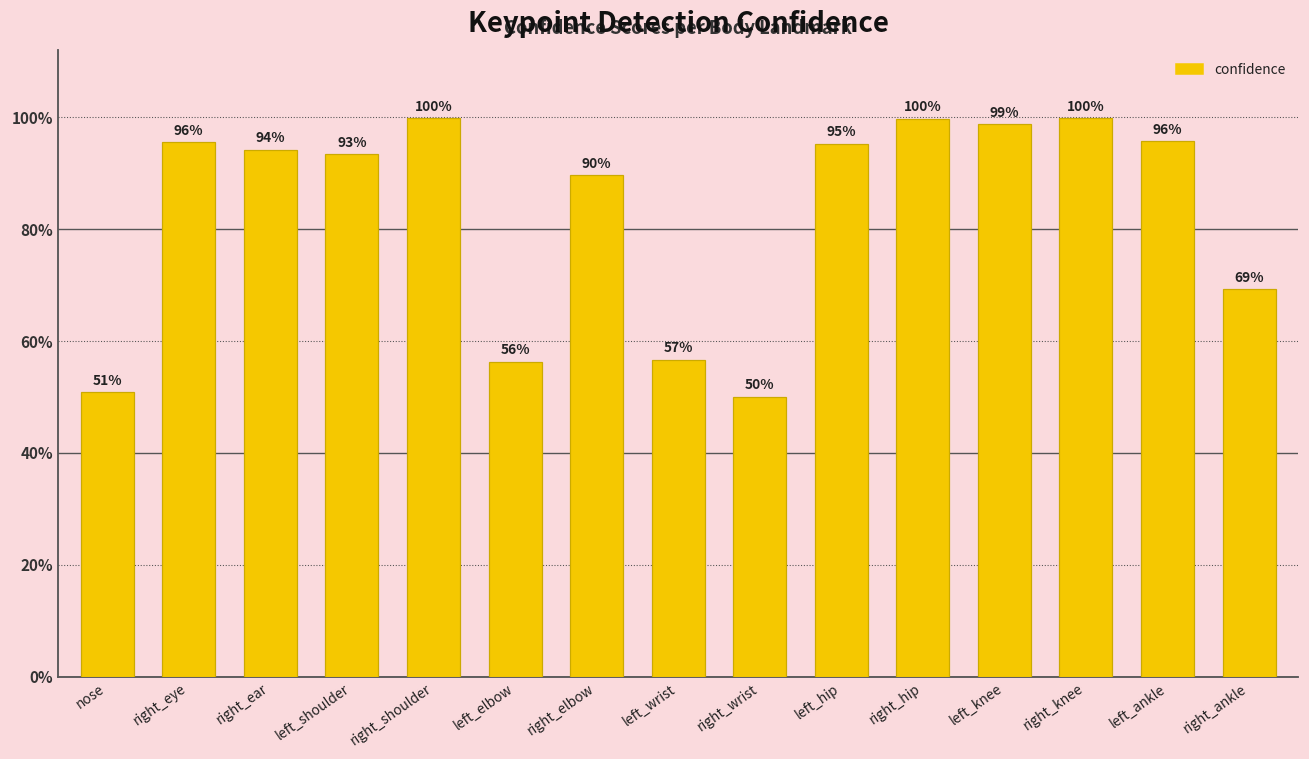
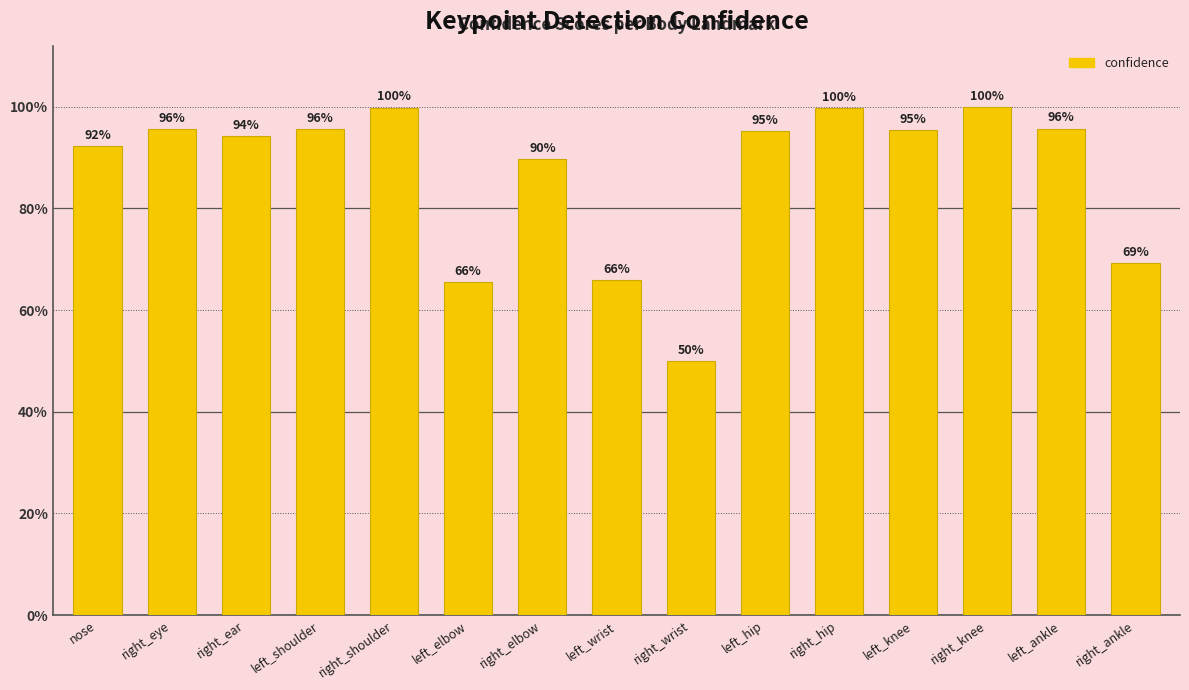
nose: 51% -> 92%
left_shoulder: 93% -> 96%
left_elbow: 56% -> 66%
left_wrist: 57% -> 66%
left_knee: 99% -> 95%
